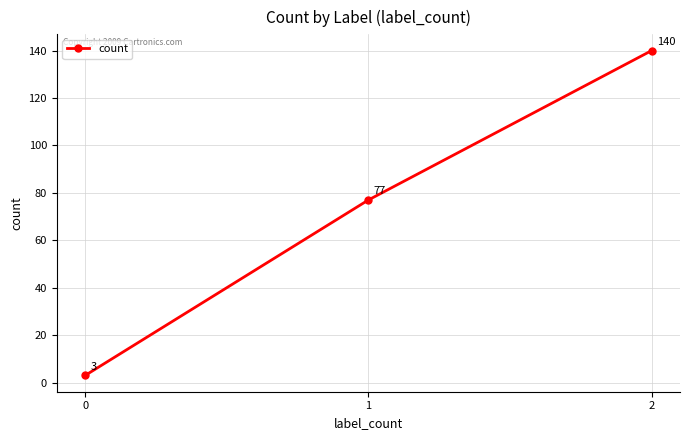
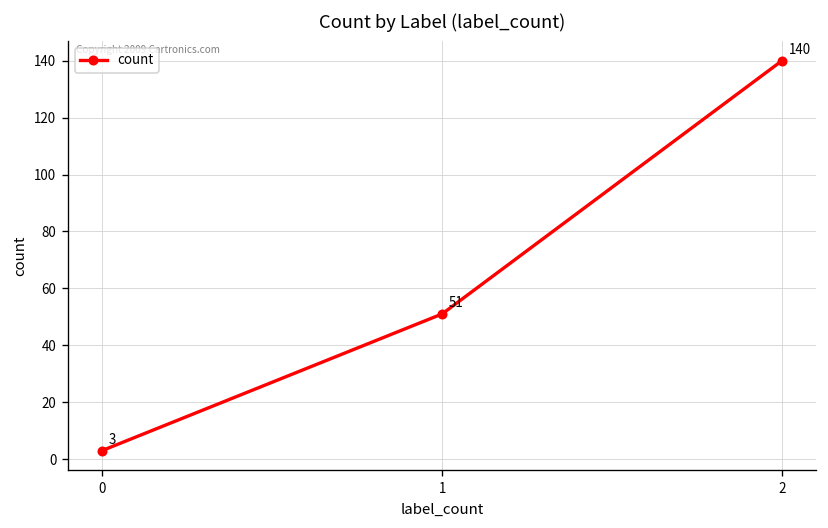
1: 77 -> 51
